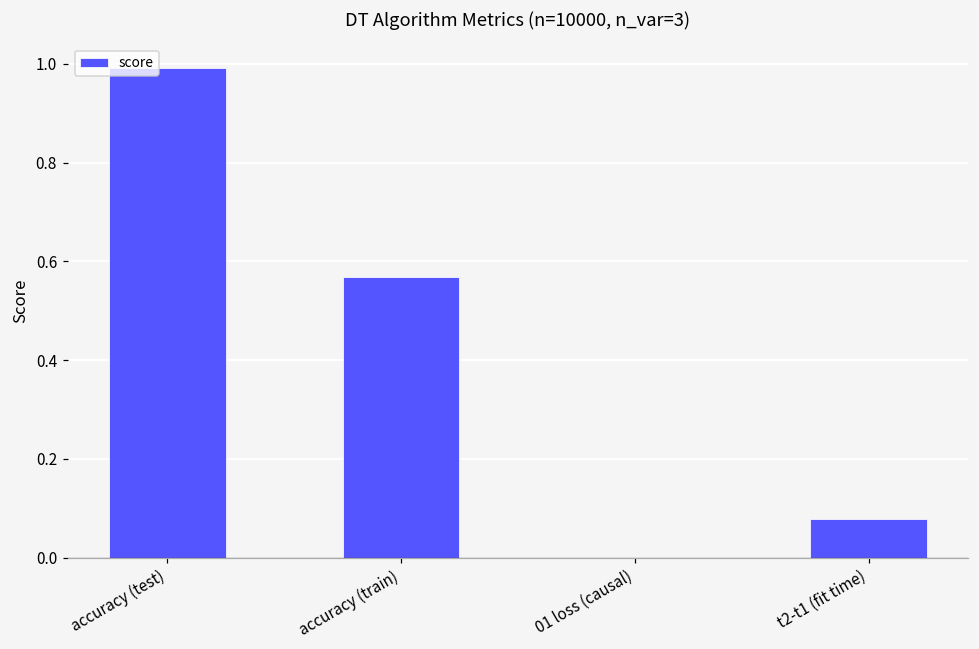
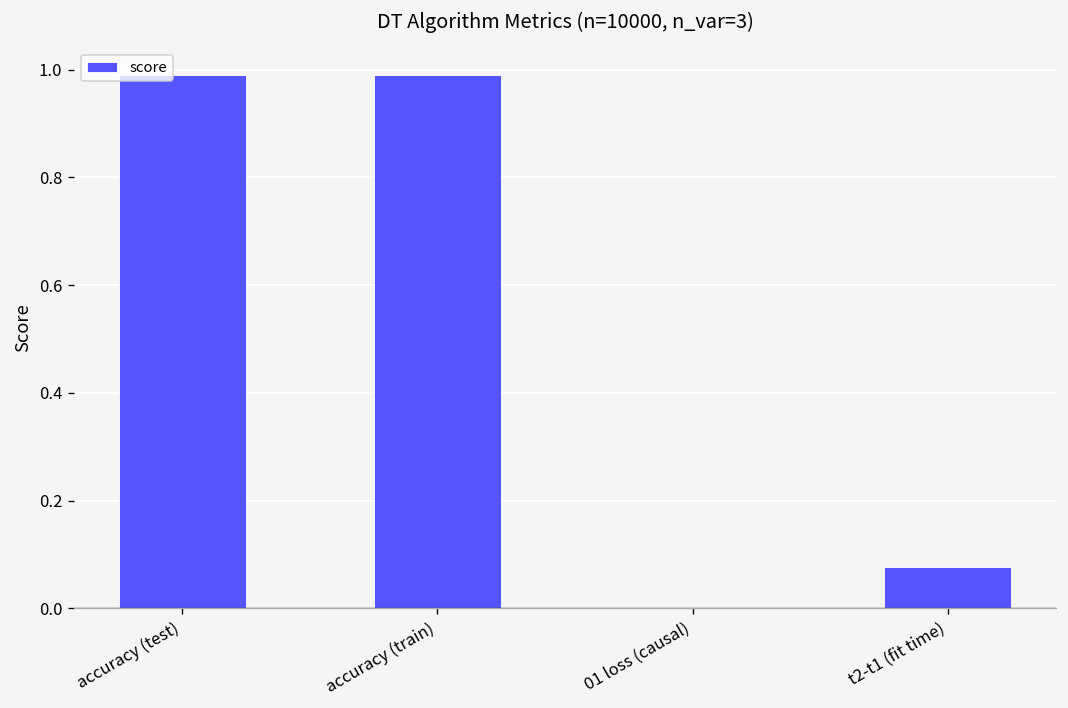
accuracy (train): 0.57 -> 0.99
